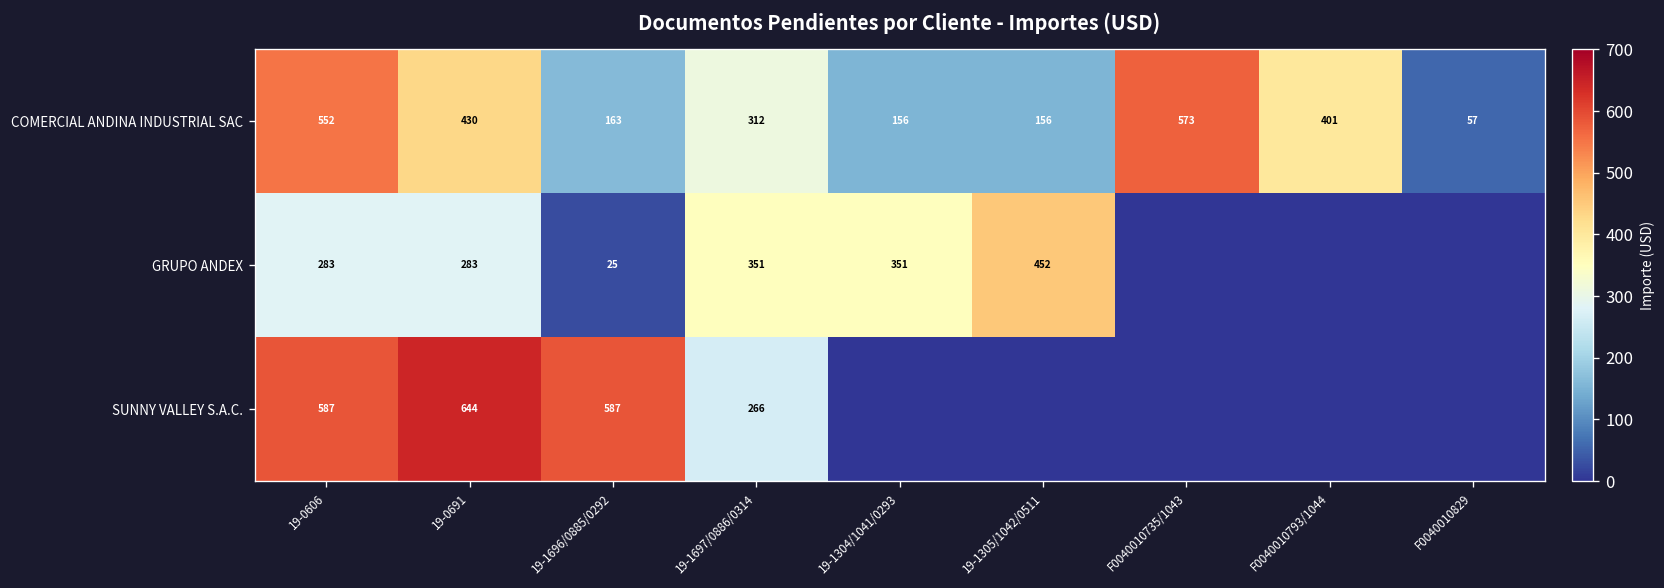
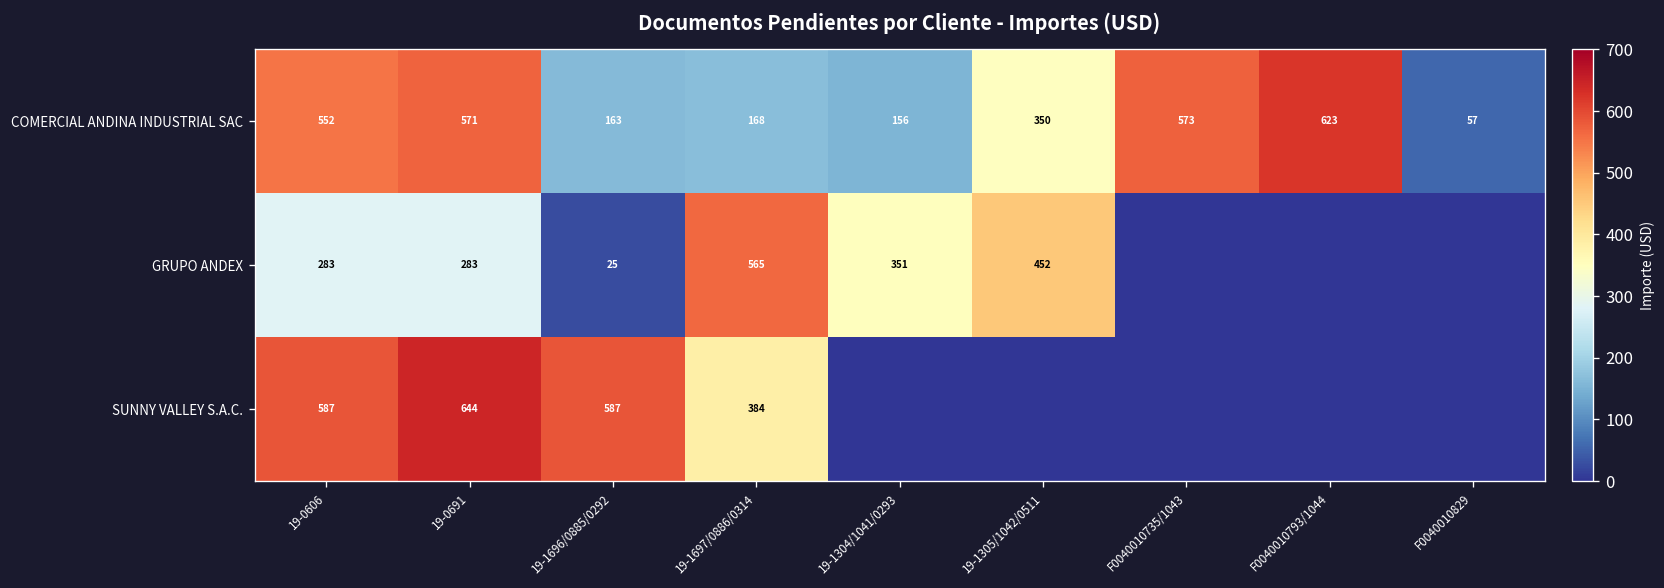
COMERCIAL ANDINA INDUSTRIAL SAC, 19-0691: 430 -> 571
COMERCIAL ANDINA INDUSTRIAL SAC, 19-1697/0886/0314: 312 -> 168
COMERCIAL ANDINA INDUSTRIAL SAC, 19-1305/1042/0511: 156 -> 350
COMERCIAL ANDINA INDUSTRIAL SAC, F0040010793/1044: 401 -> 623
GRUPO ANDEX, 19-1697/0886/0314: 351 -> 565
SUNNY VALLEY S.A.C., 19-1697/0886/0314: 266 -> 384
